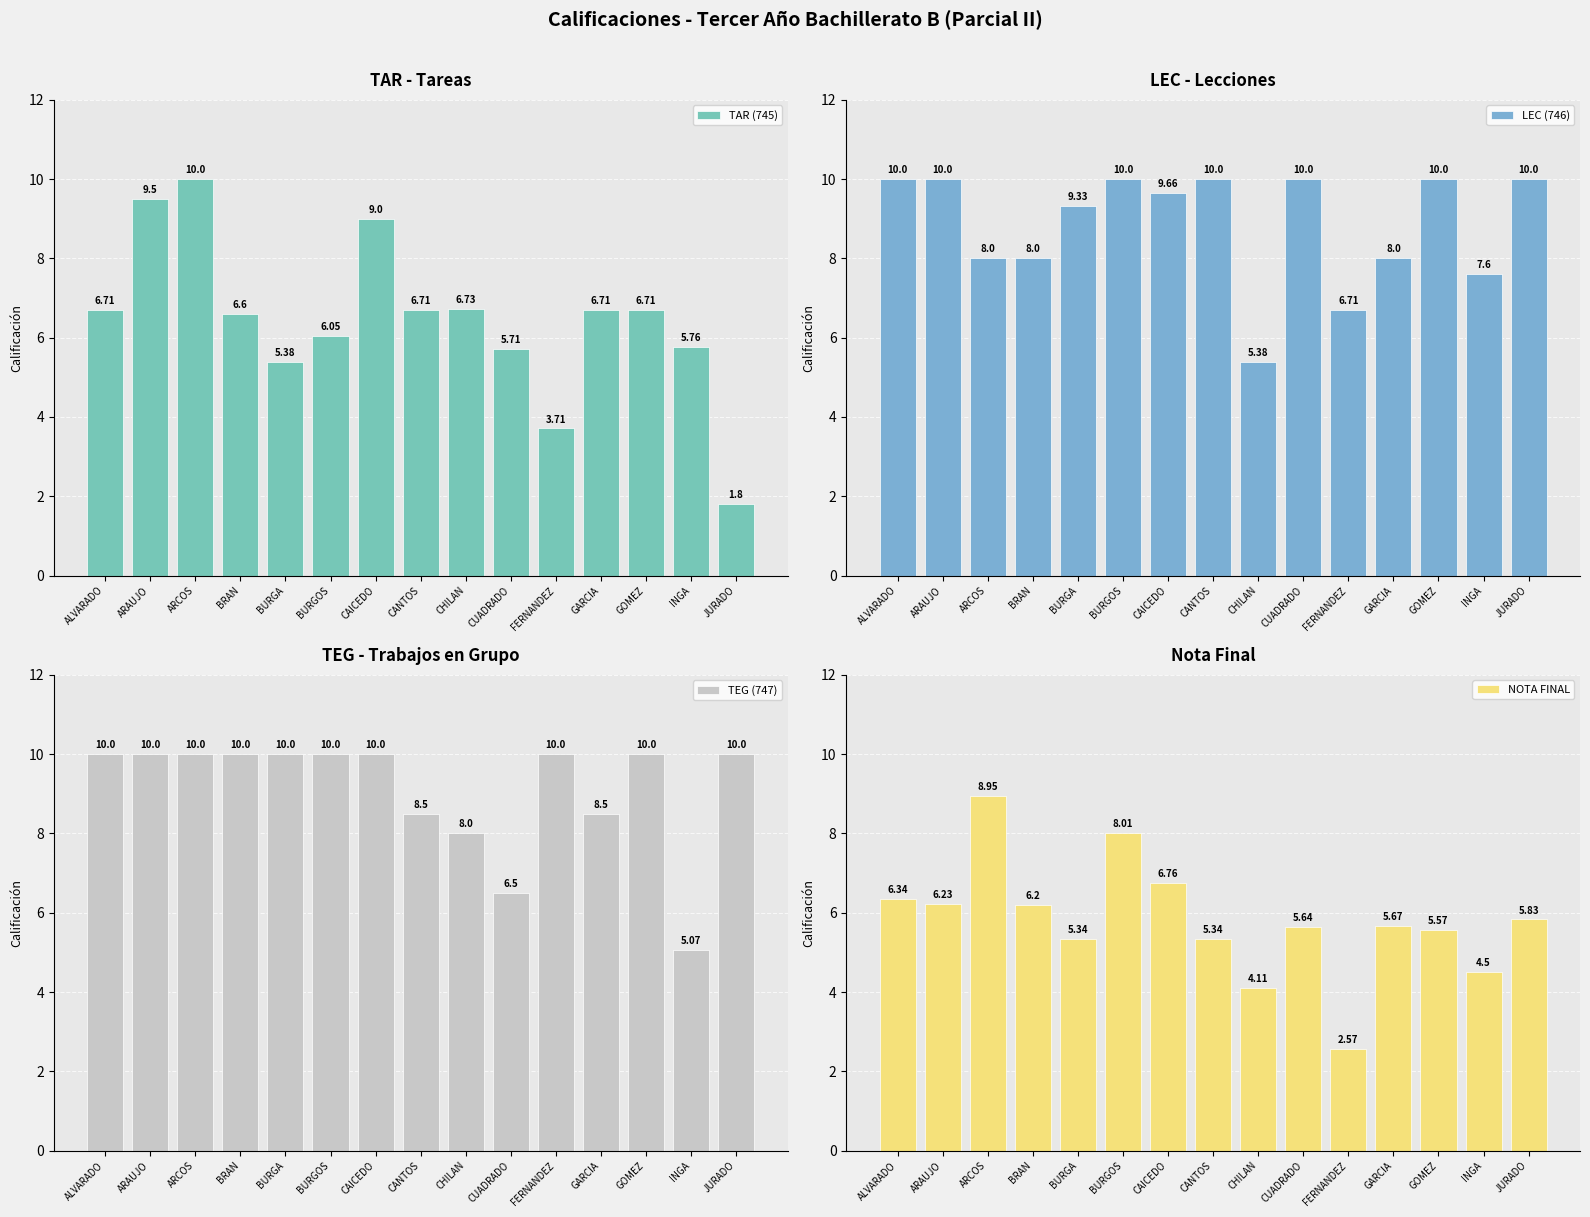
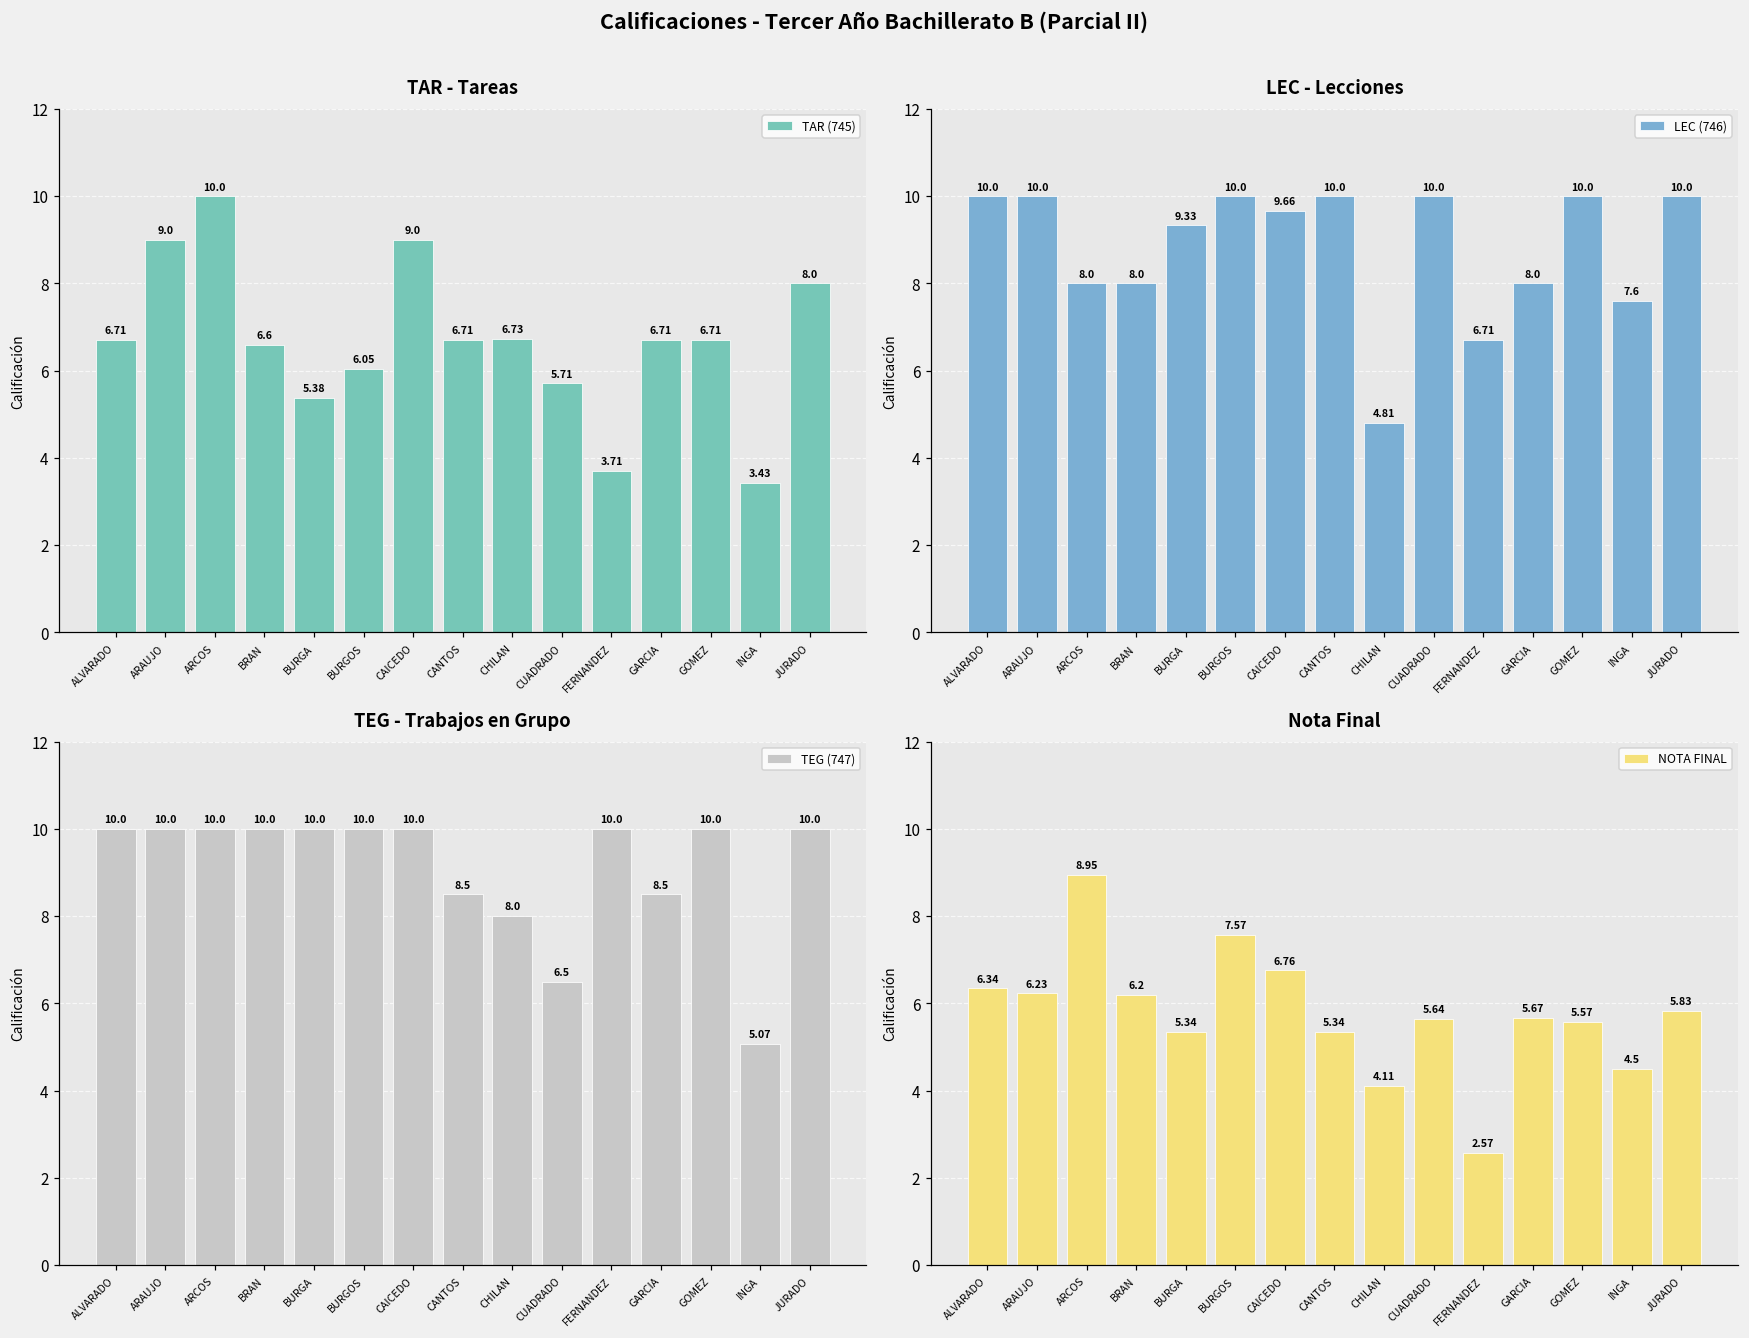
TAR - Tareas, ARAUJO: 9.5 -> 9.0
TAR - Tareas, INGA: 5.76 -> 3.43
TAR - Tareas, JURADO: 1.8 -> 8.0
LEC - Lecciones, CHILAN: 5.38 -> 4.81
Nota Final, BURGOS: 8.01 -> 7.57
